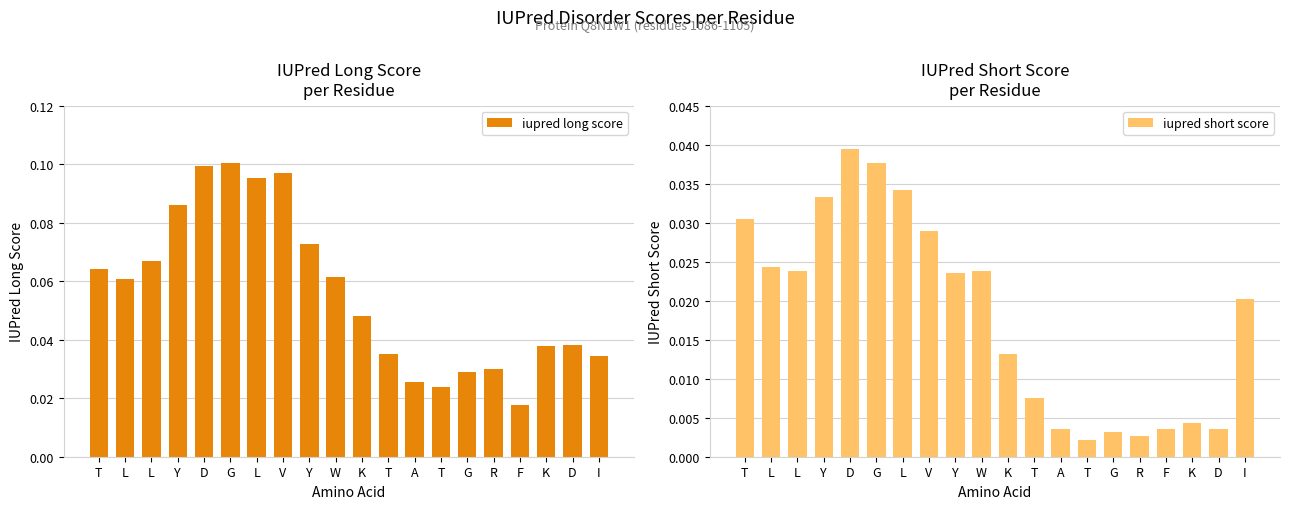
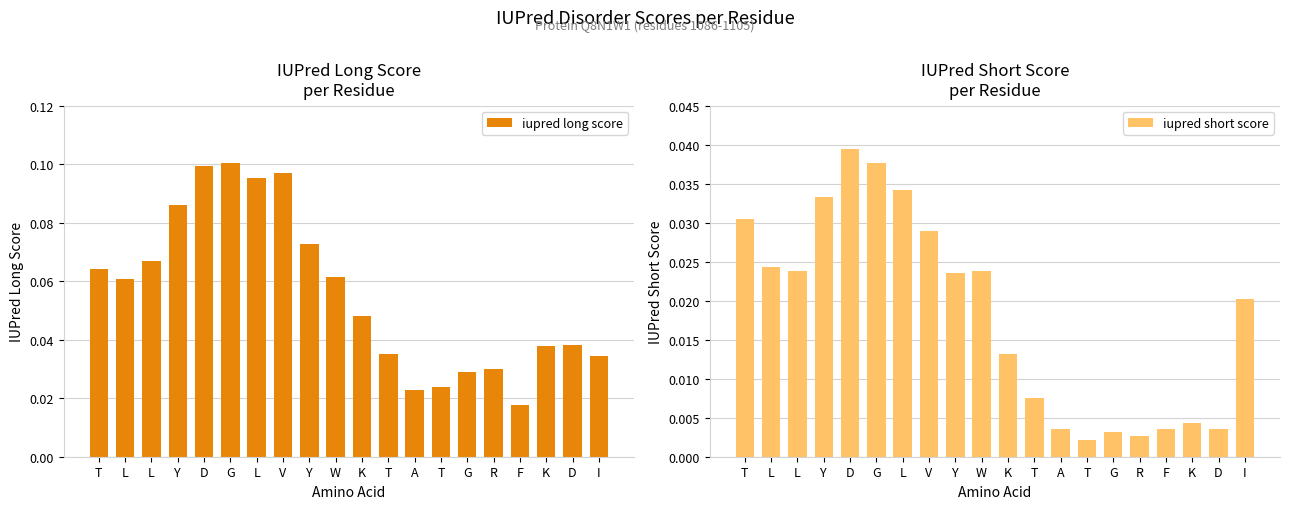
IUPred Long Score per Residue, A: 0.026 -> 0.023
